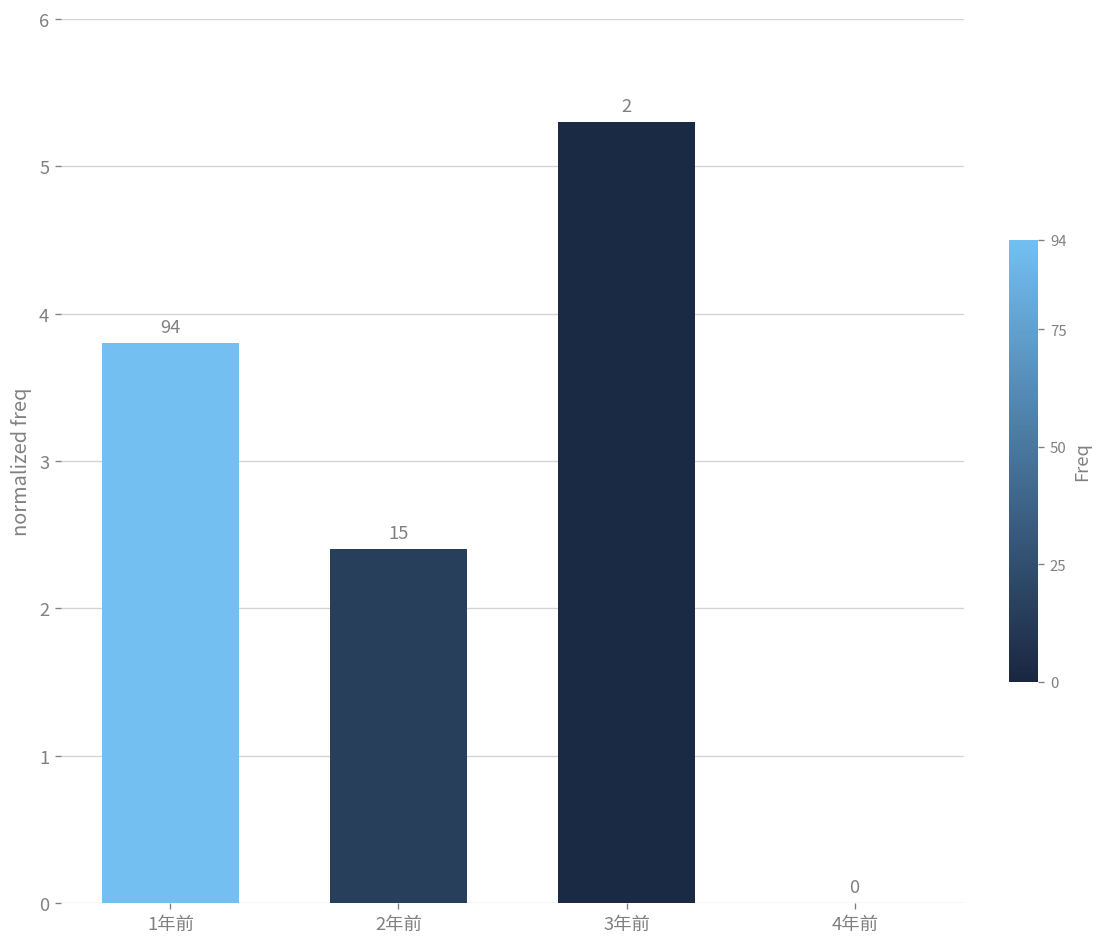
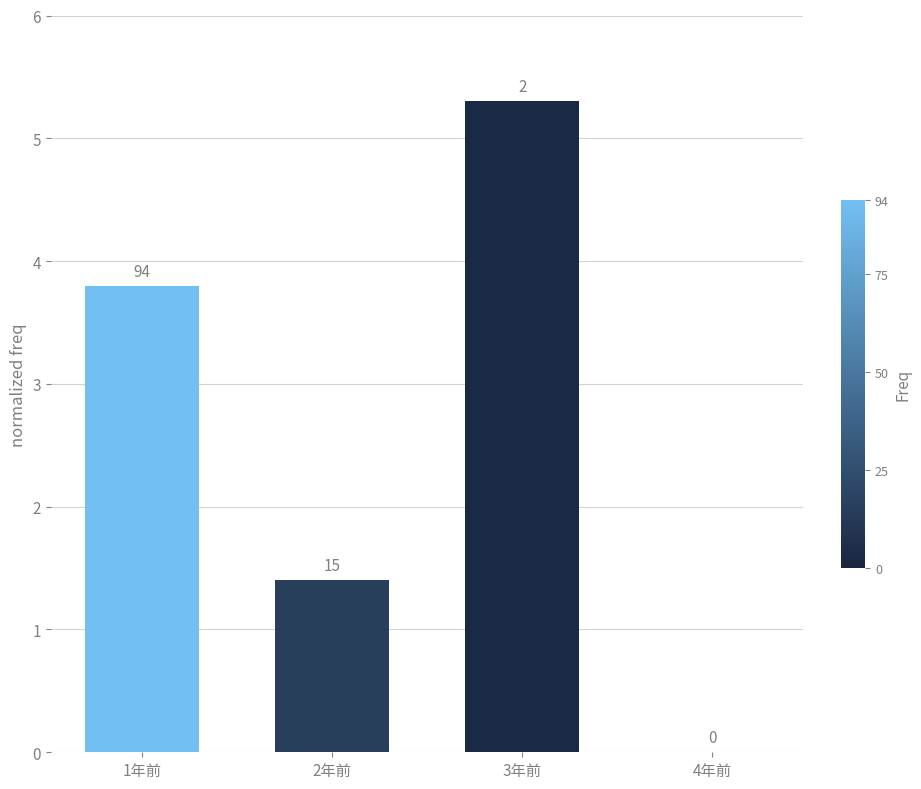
2年前: 2.4 -> 1.4
